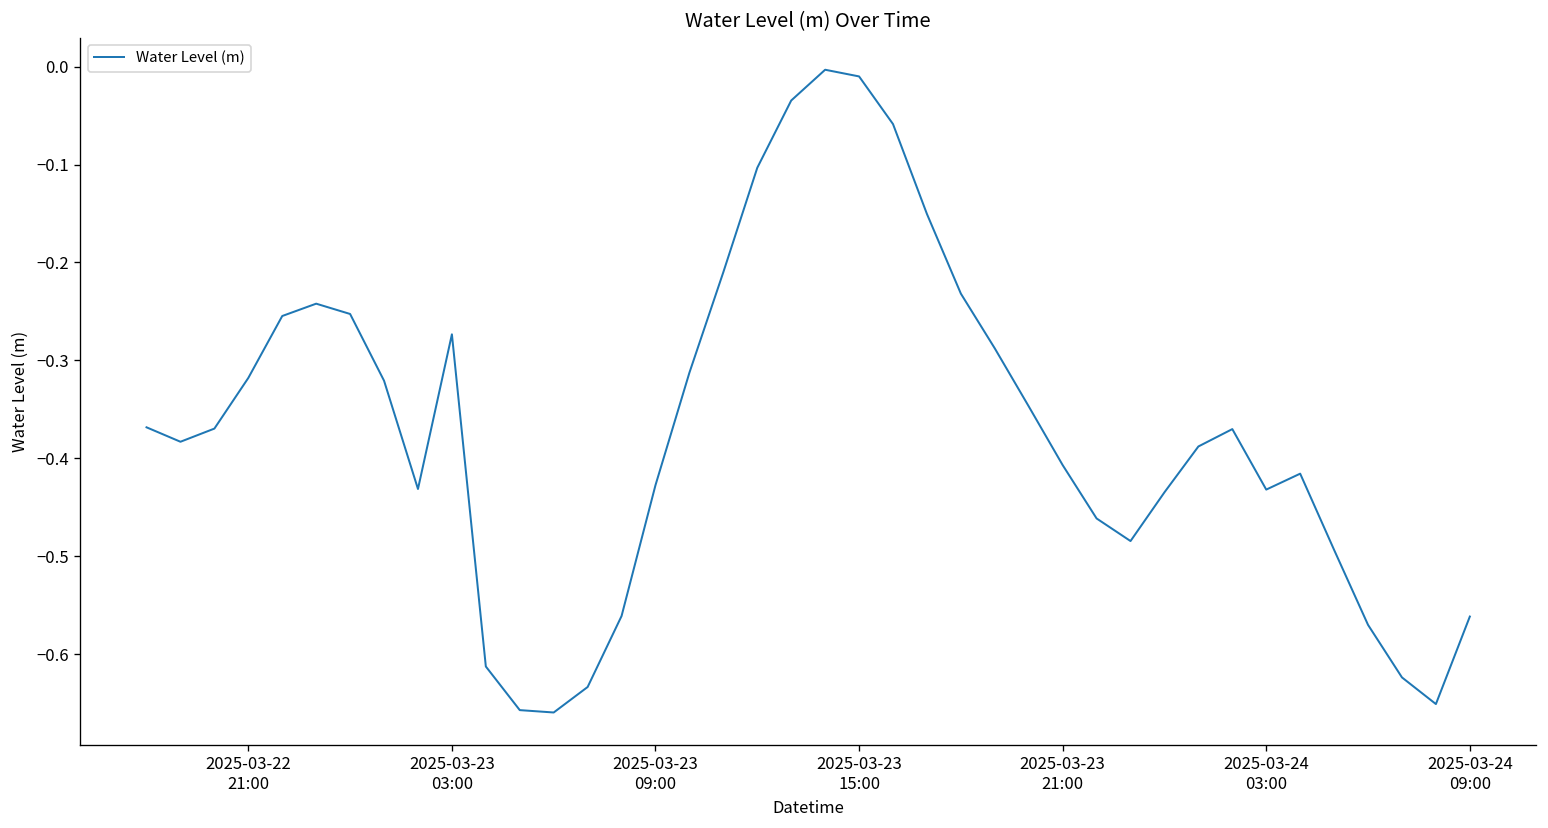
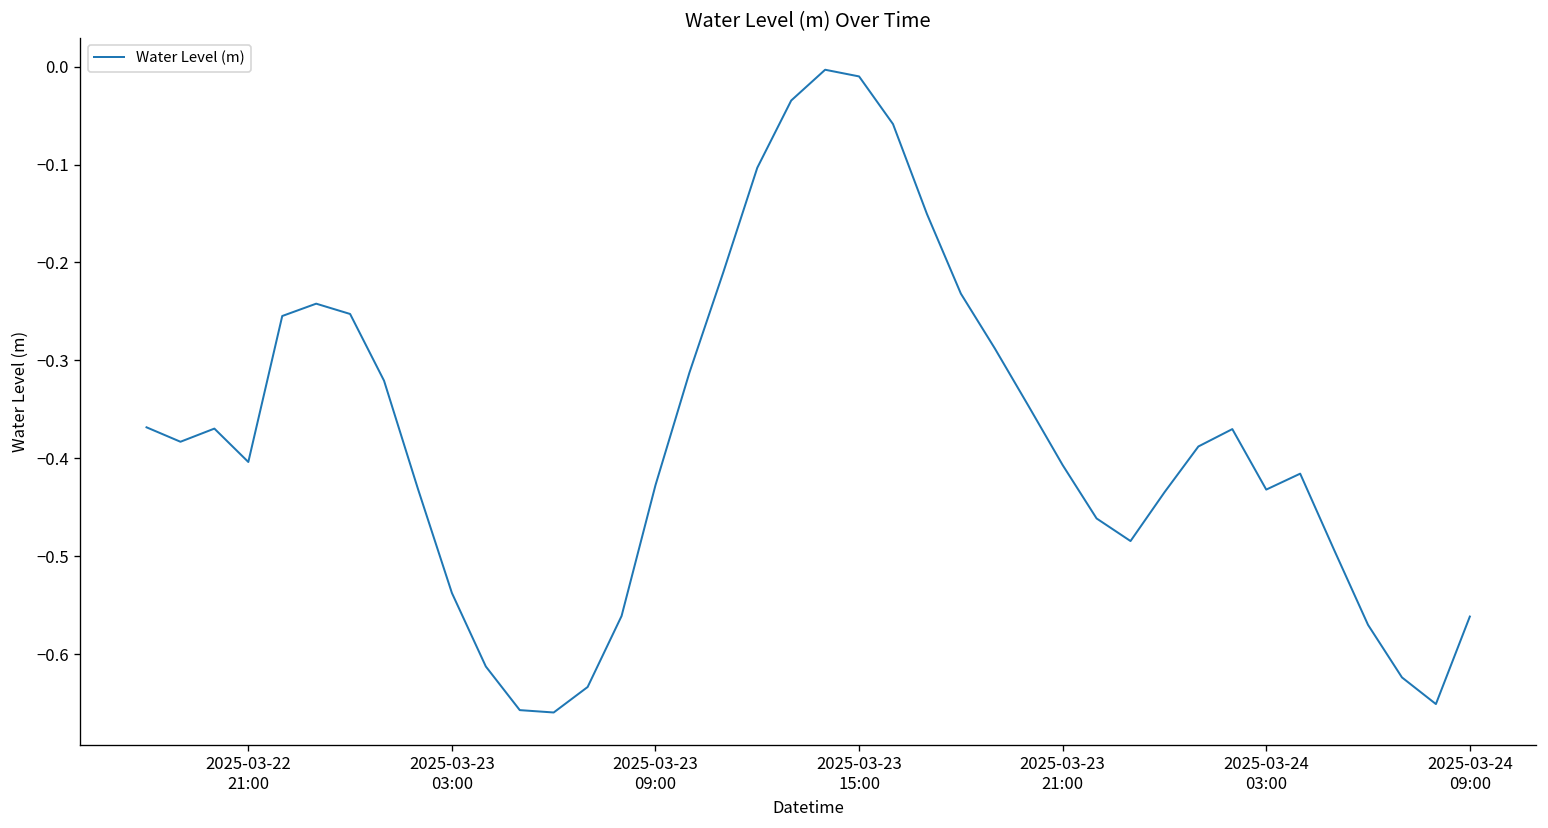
2025-03-22 21:00: -0.32 -> -0.40
2025-03-23 03:00: -0.27 -> -0.54
